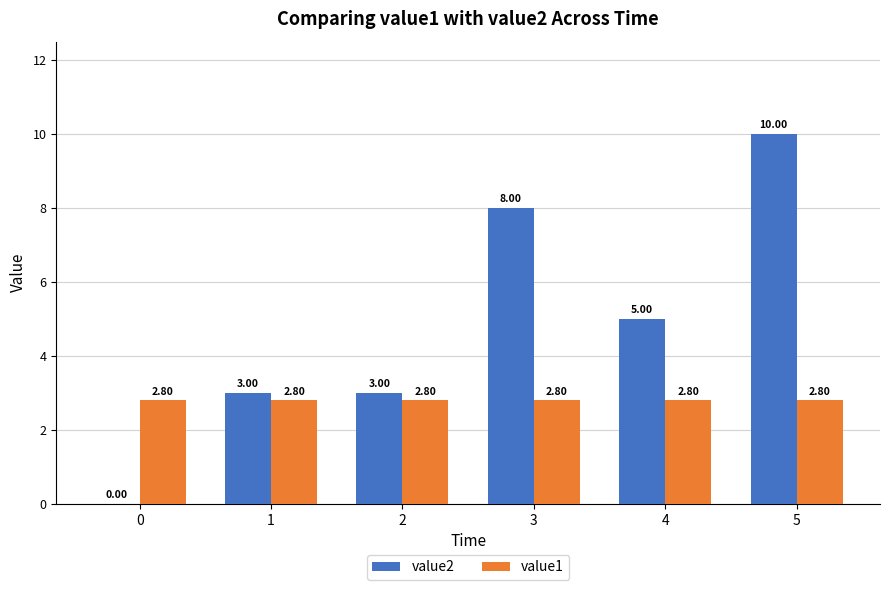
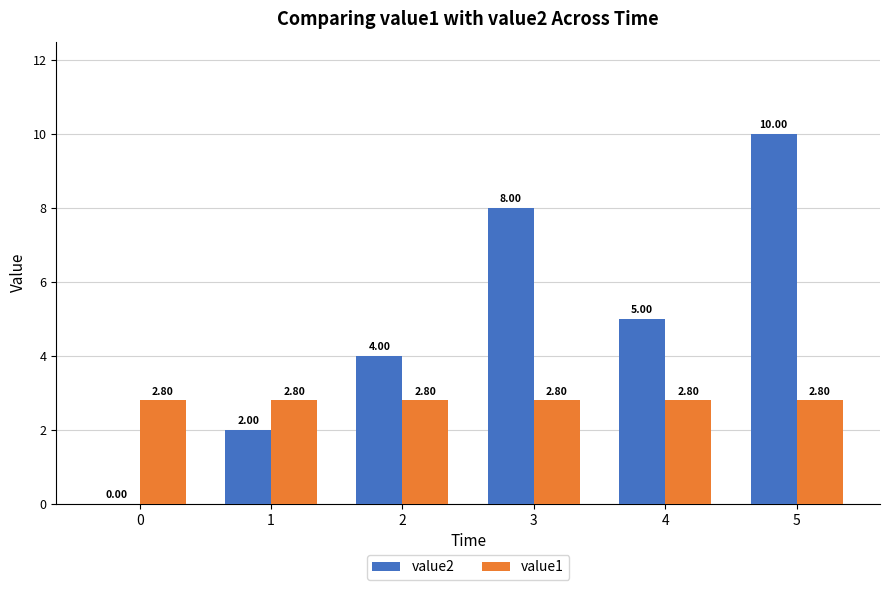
value2, 1: 3.00 -> 2.00
value2, 2: 3.00 -> 4.00
